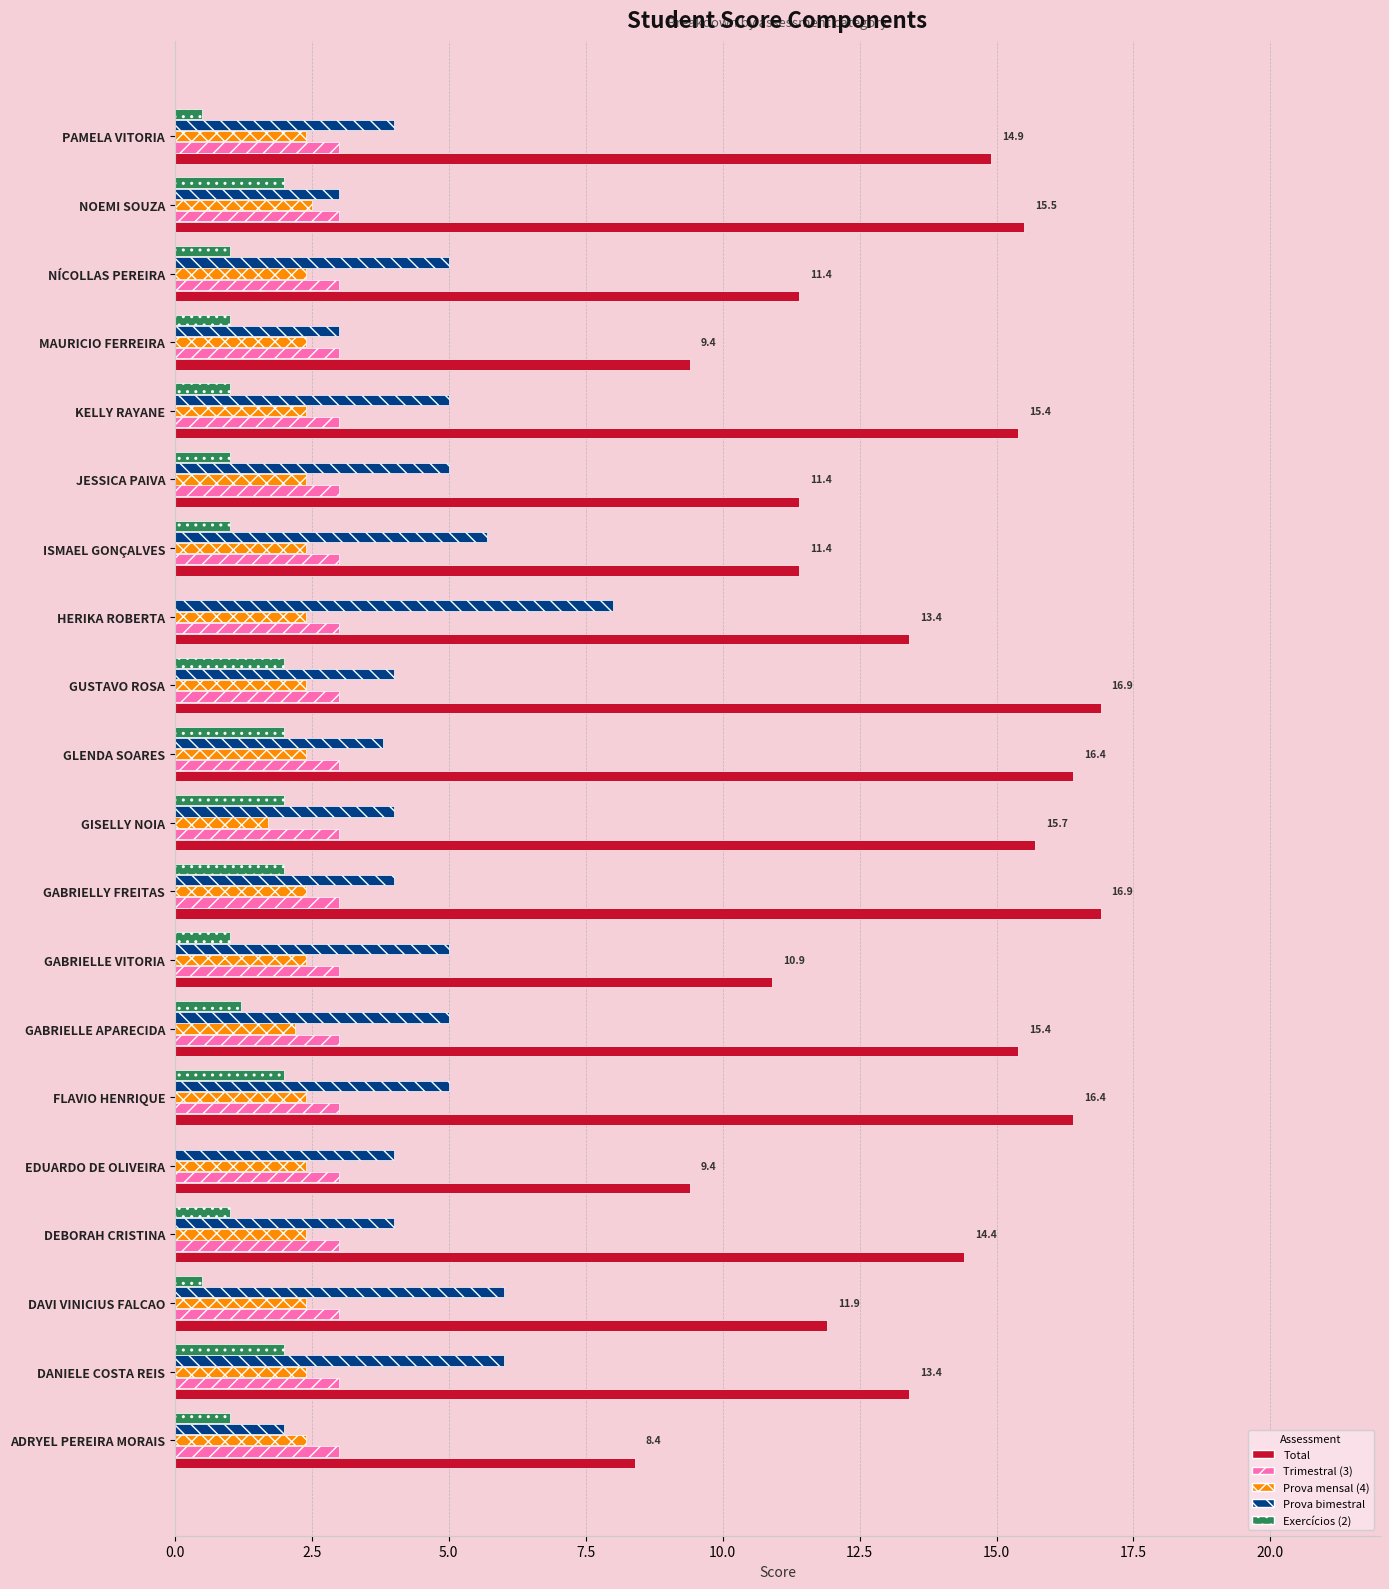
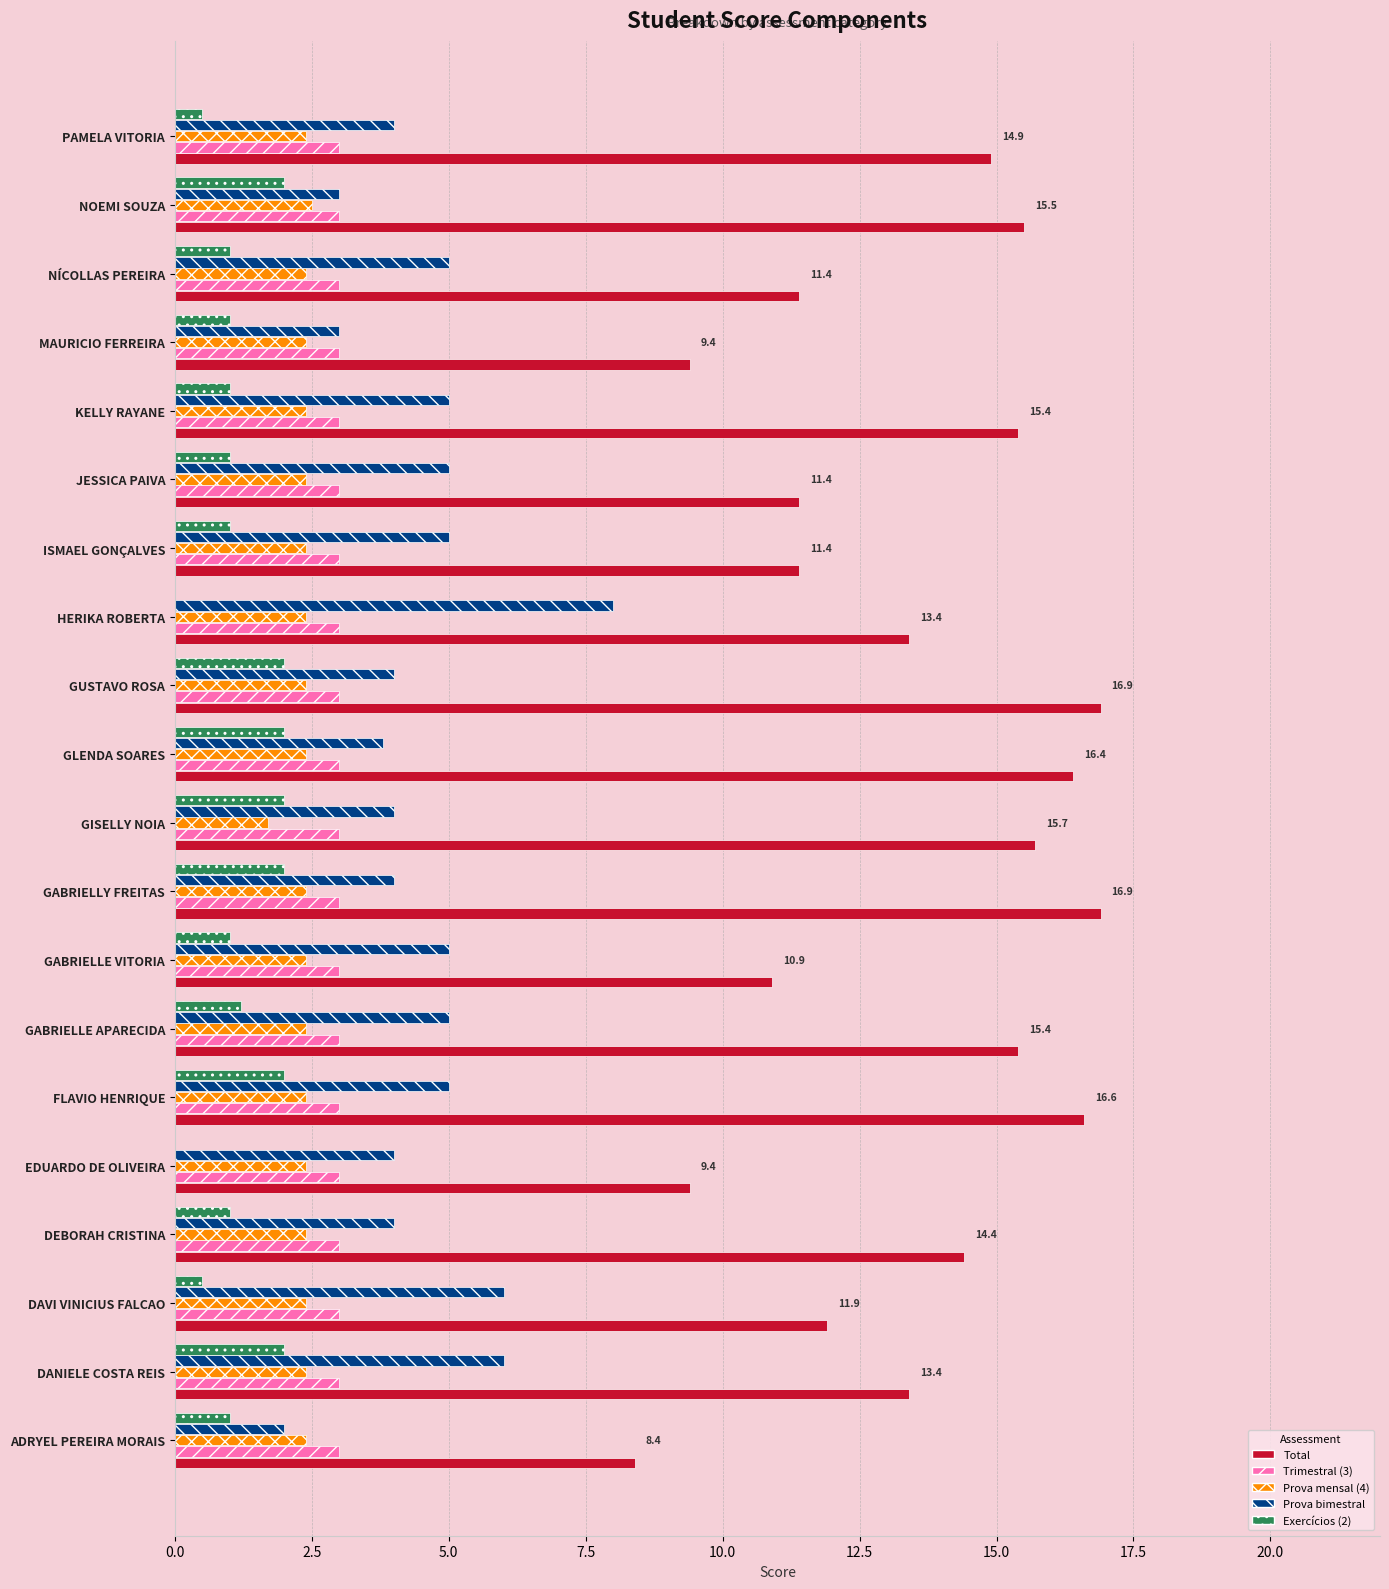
Prova bimestral, ISMAEL GONÇALVES: 5.7 -> 5.0
Prova mensal (4), GABRIELLE APARECIDA: 2.2 -> 2.4
Total, FLAVIO HENRIQUE: 16.4 -> 16.6
